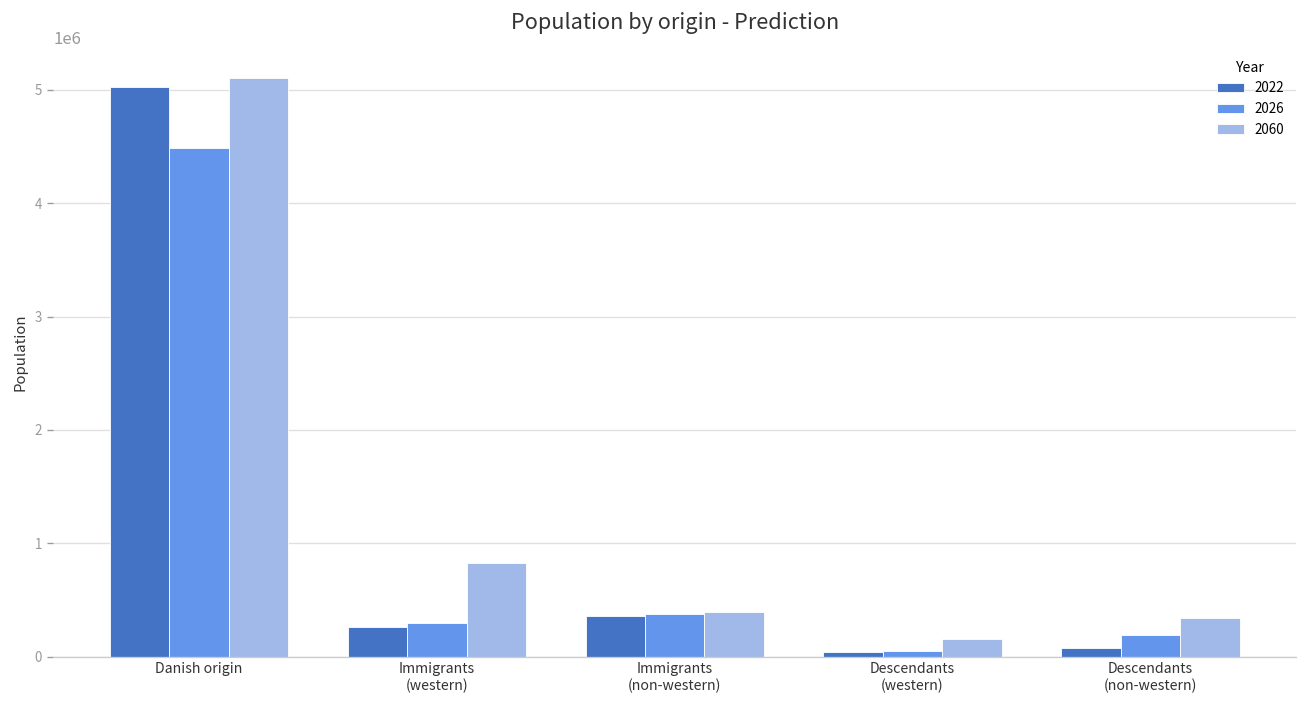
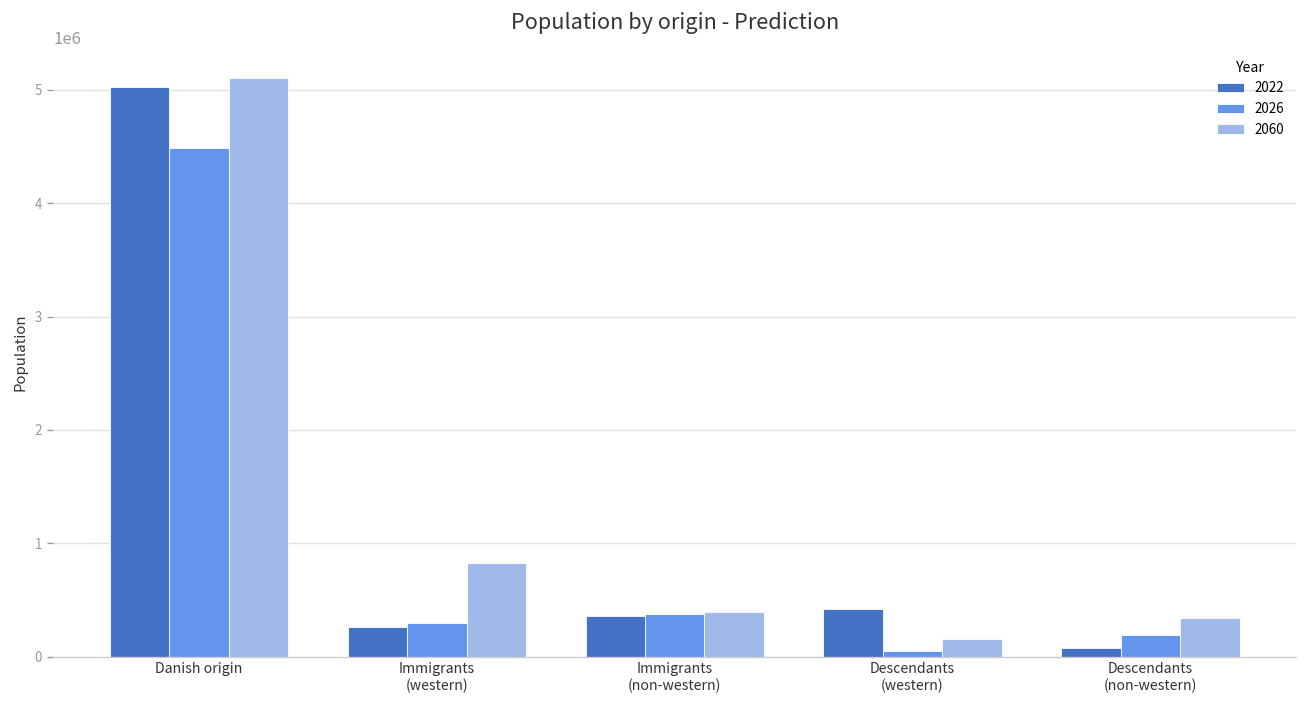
2022, Descendants (western): 0 -> 400000
